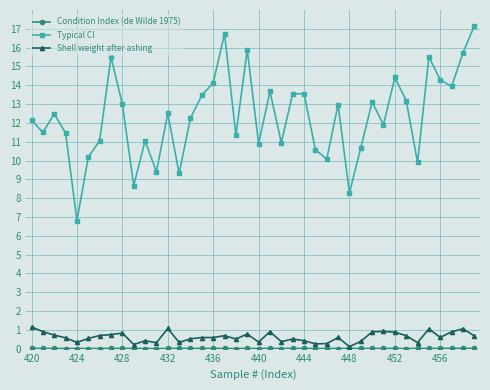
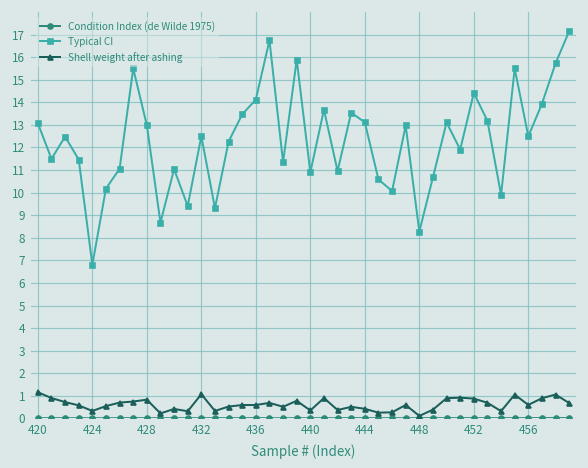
Typical CI, 420: 12.1 -> 13.1
Typical CI, 444: 13.6 -> 13.1
Typical CI, 456: 14.3 -> 12.5
